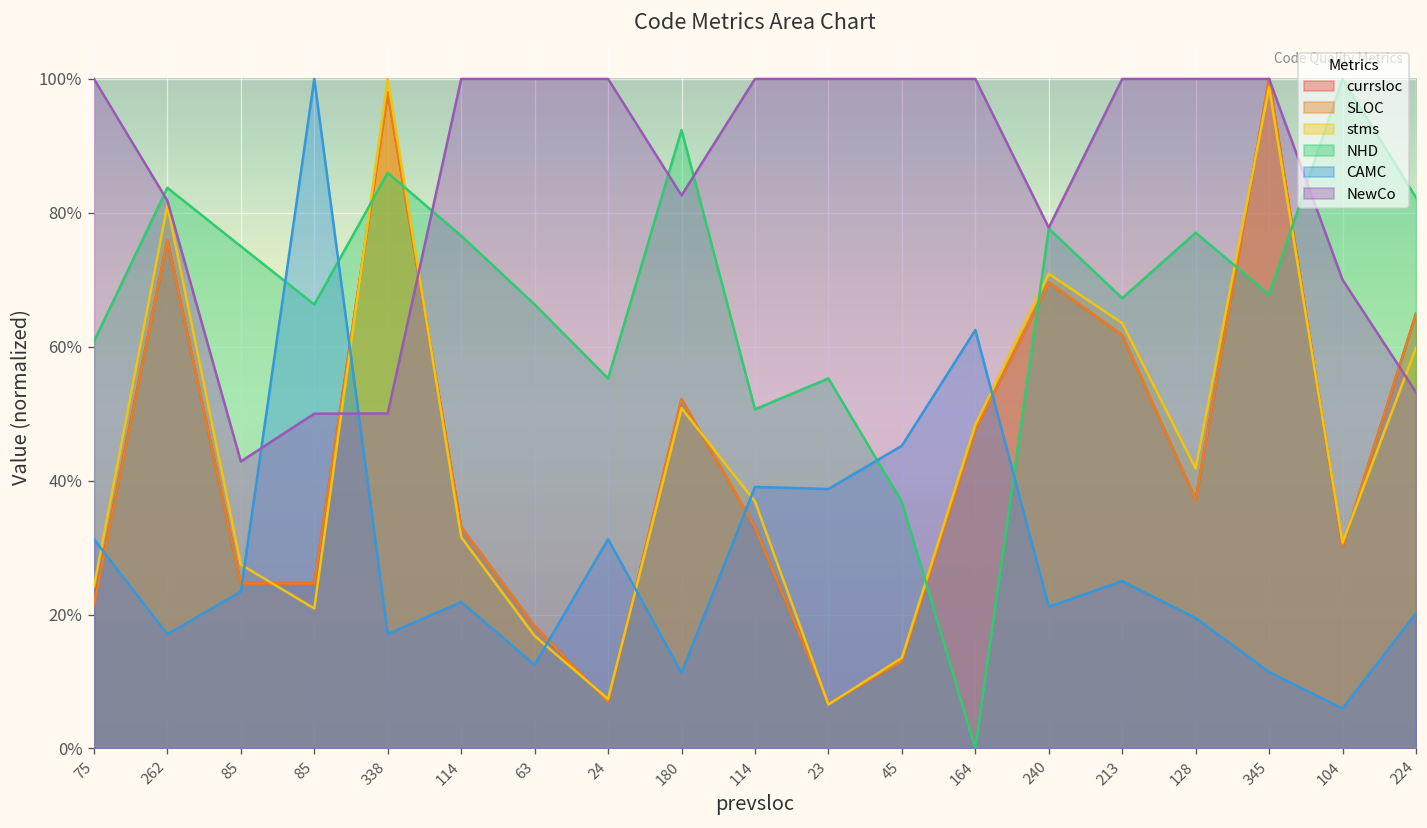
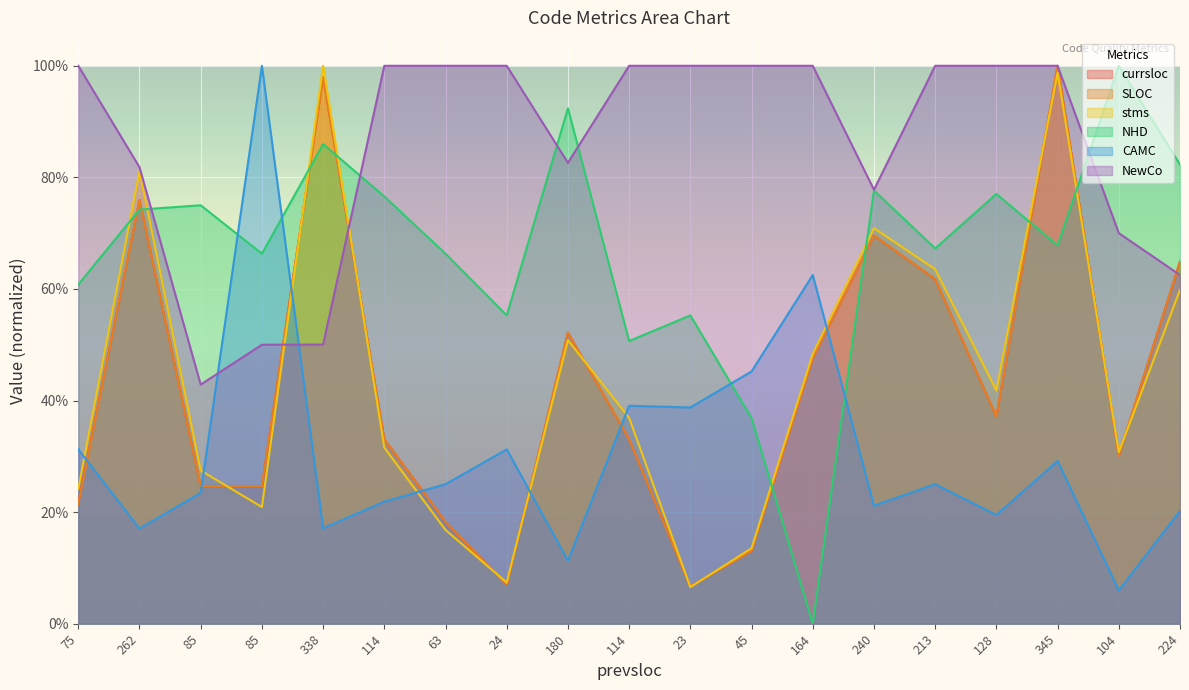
NHD, 262: 84% -> 74%
CAMC, 63: 13% -> 25%
CAMC, 345: 11% -> 29%
NewCo, 224: 53% -> 63%
